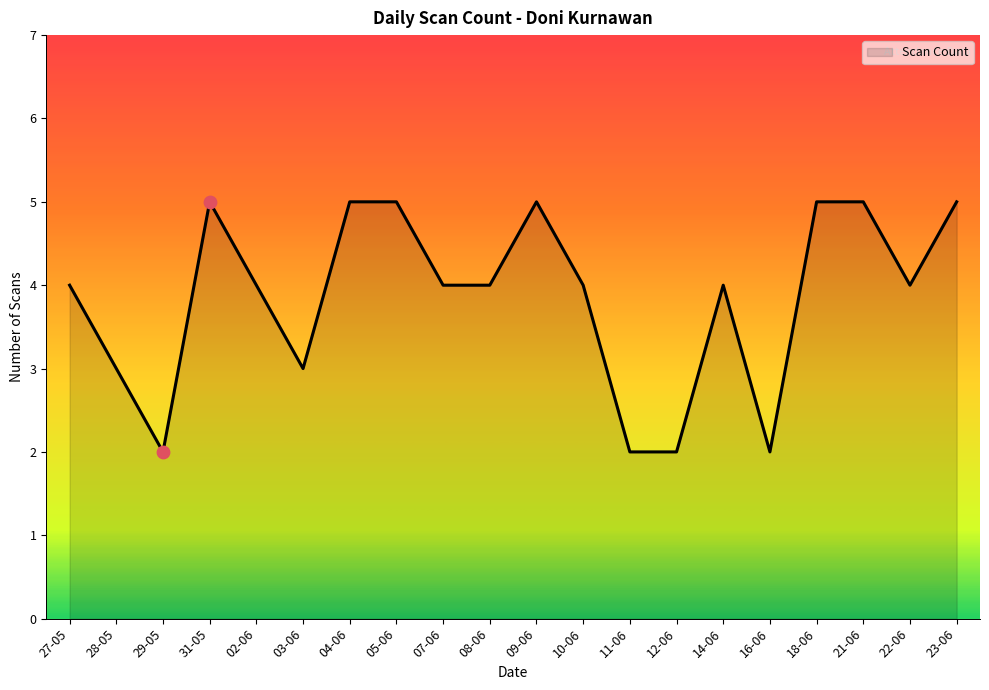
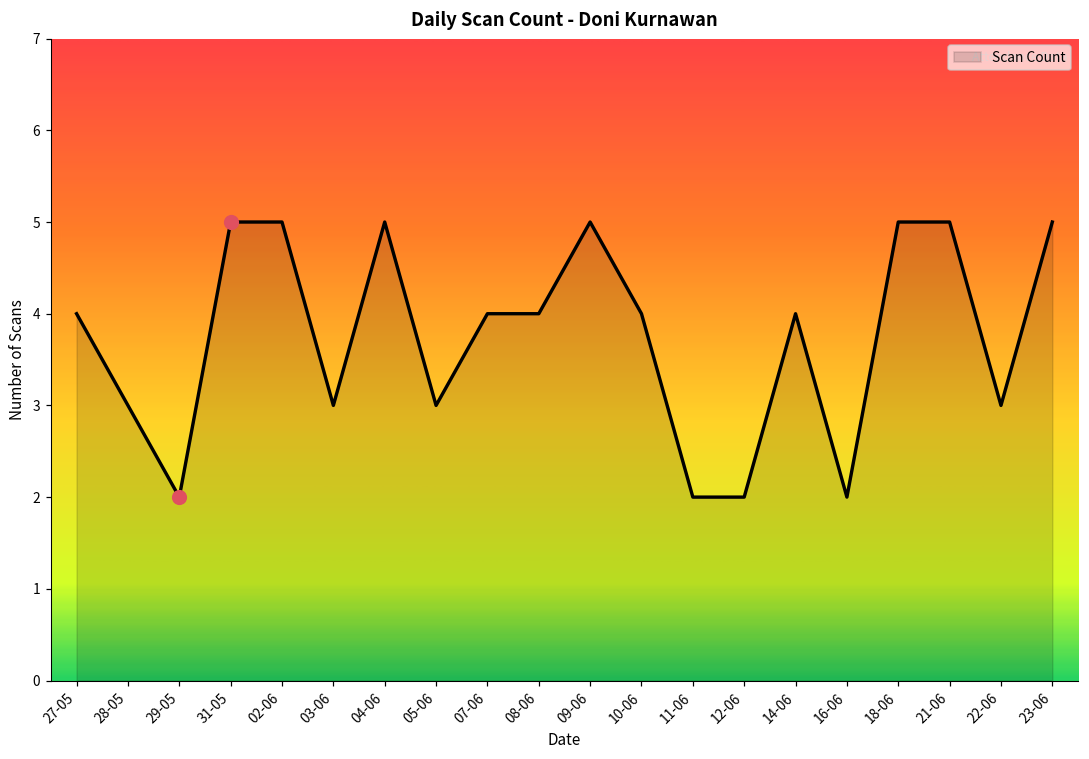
Scan Count, 02-06: 4 -> 5
Scan Count, 05-06: 5 -> 3
Scan Count, 22-06: 4 -> 3
